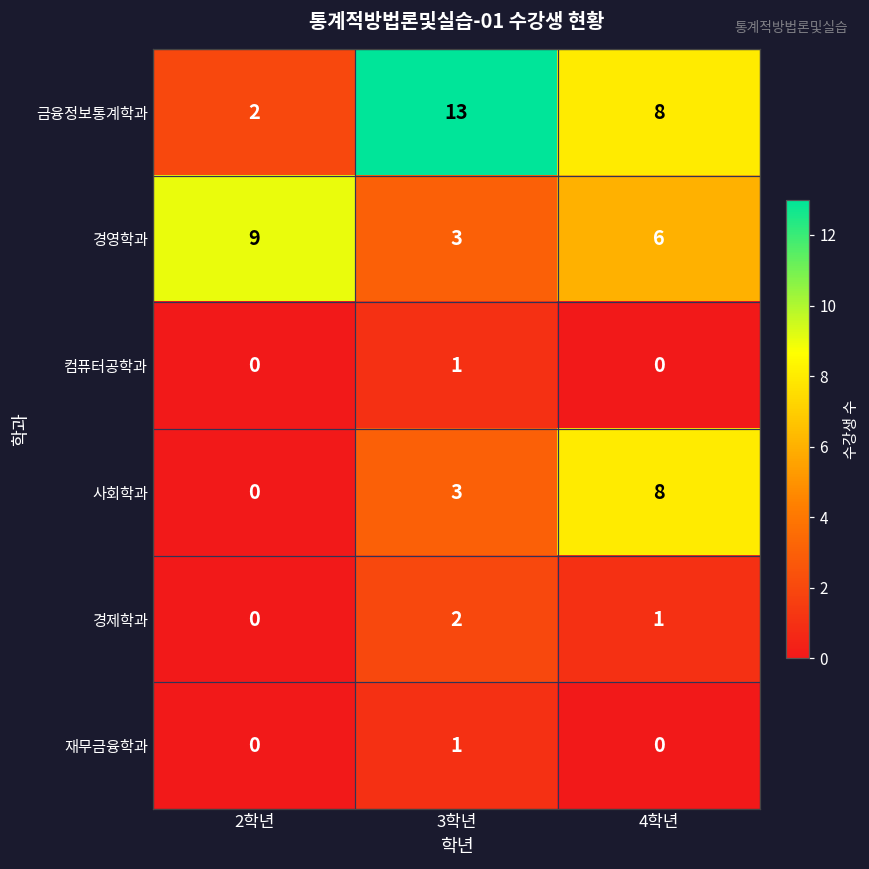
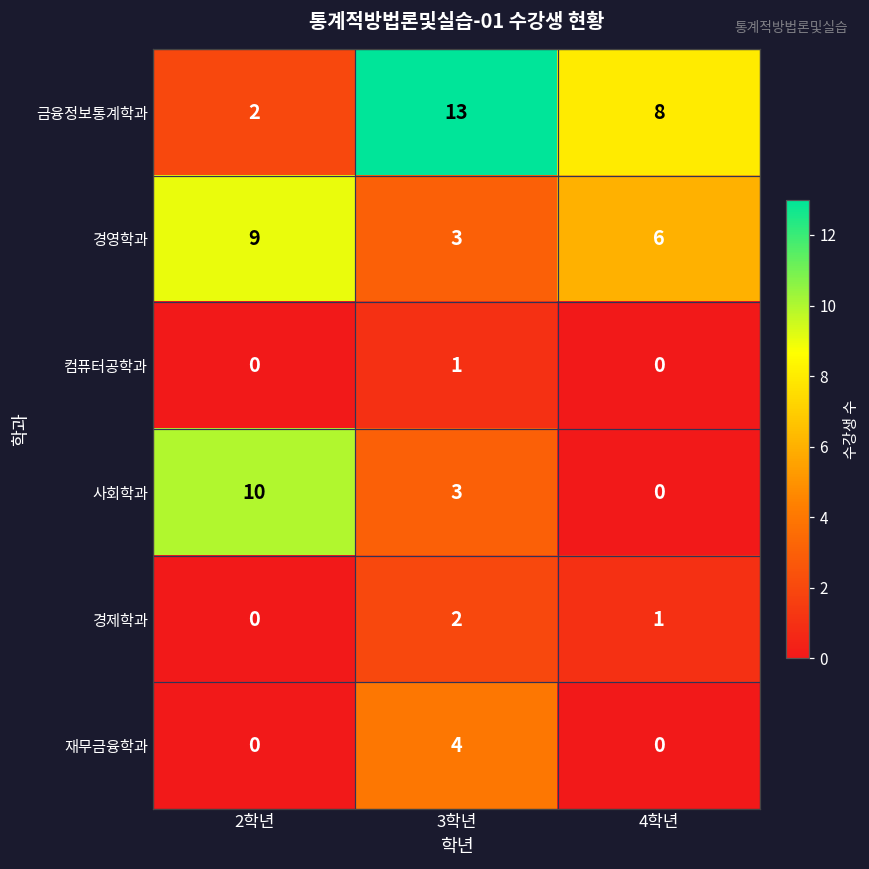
사회학과, 2학년: 0 -> 10
사회학과, 4학년: 8 -> 0
재무금융학과, 3학년: 1 -> 4
